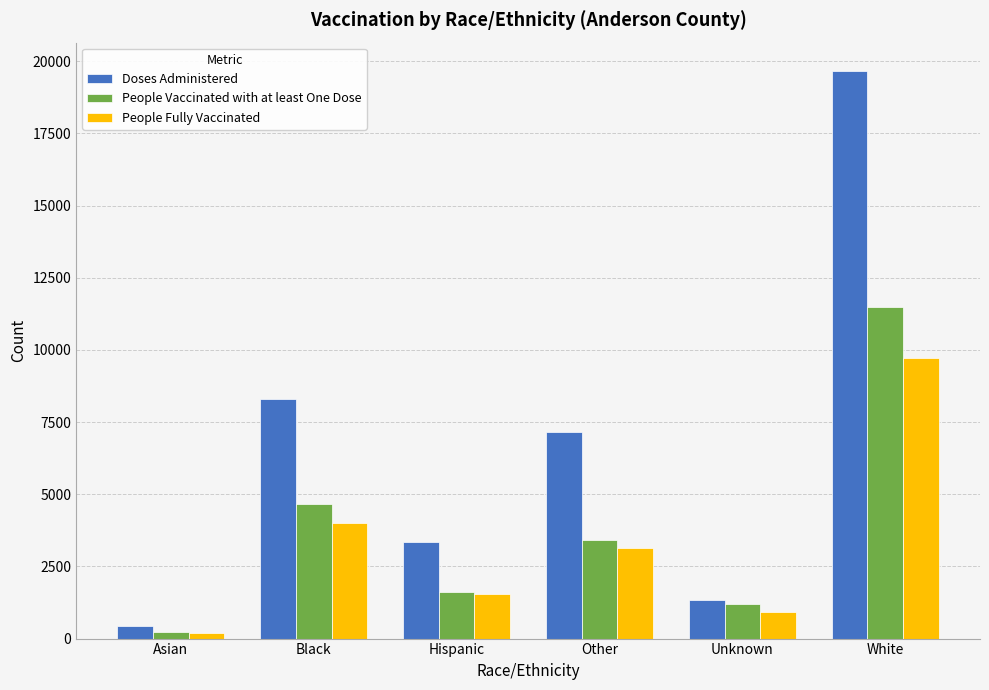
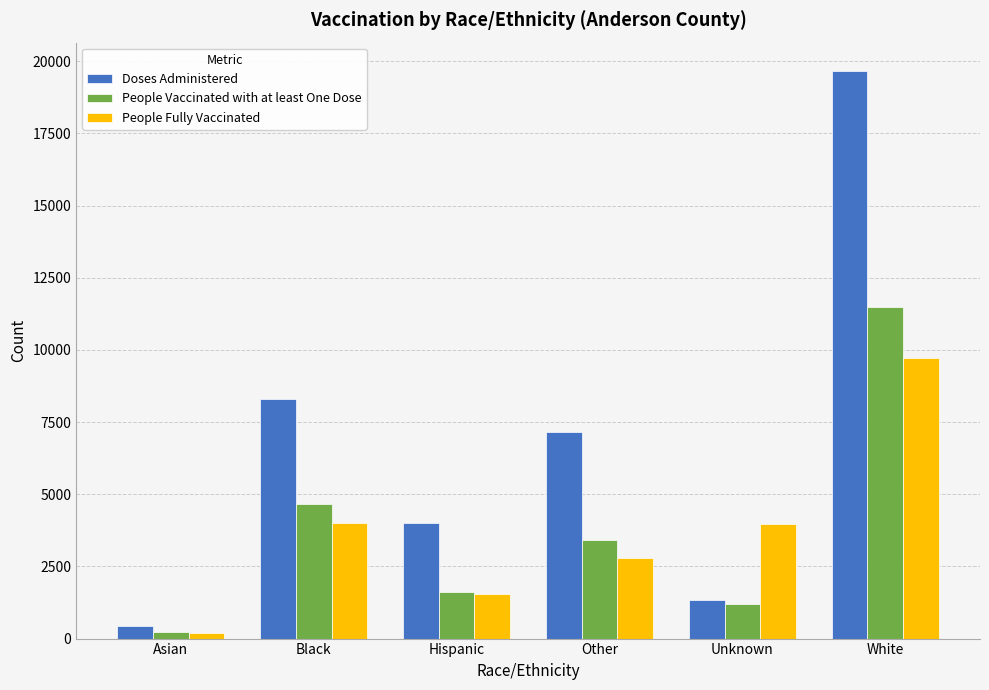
Doses Administered, Hispanic: 3300 -> 4000
People Fully Vaccinated, Other: 3200 -> 2800
People Fully Vaccinated, Unknown: 900 -> 4000
